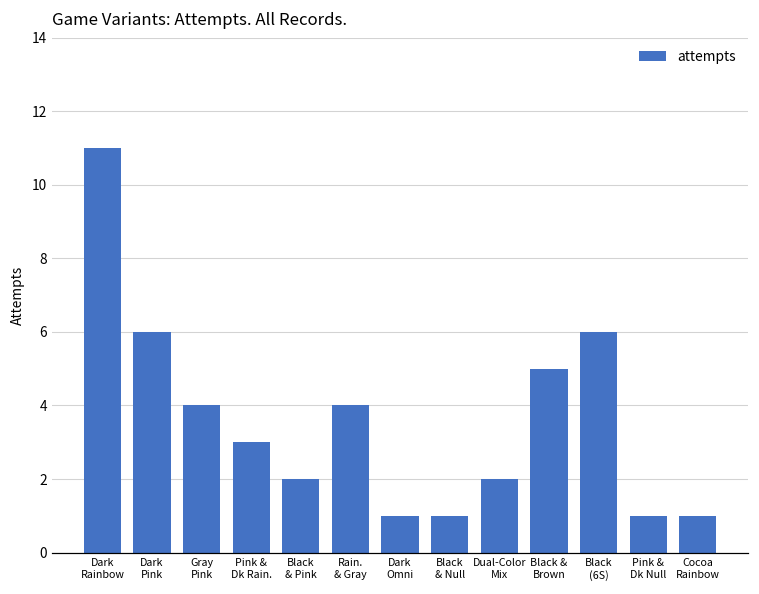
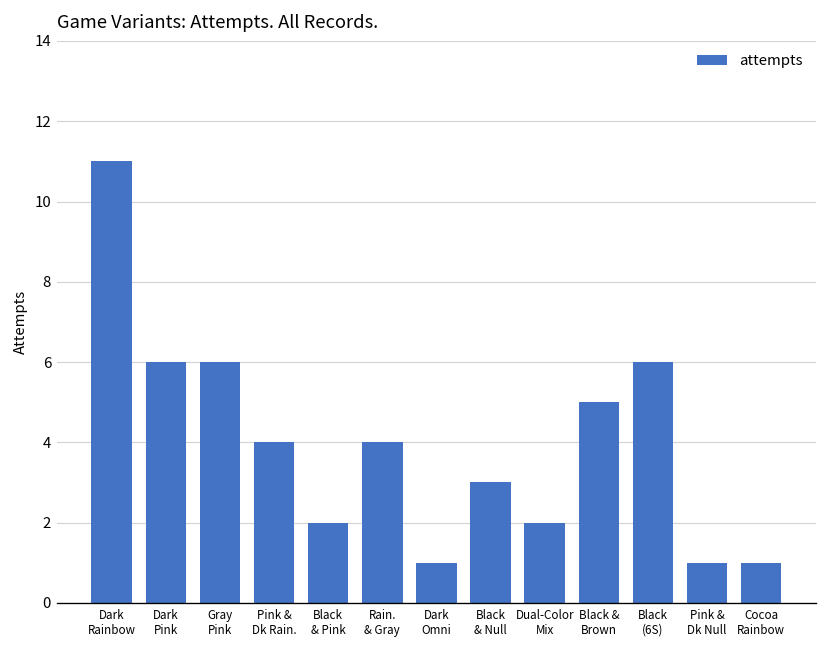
Gray Pink: 4 -> 6
Pink & Dk Rain.: 3 -> 4
Black & Null: 1 -> 3
